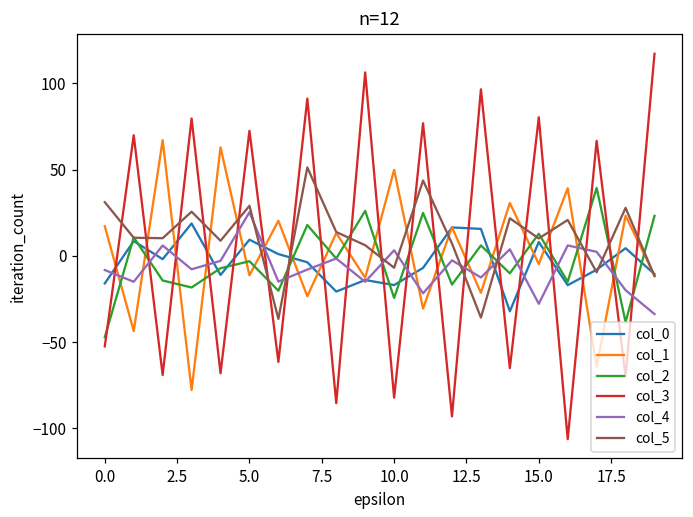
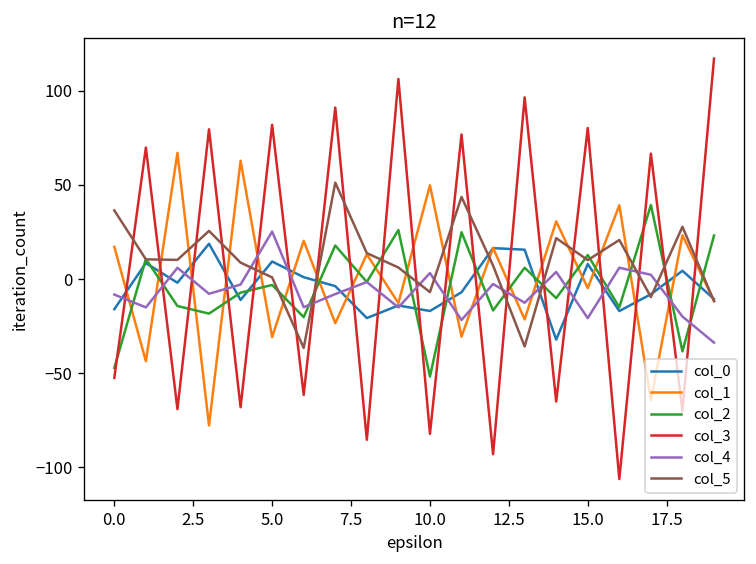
col_5, 0.0: 31 -> 36
col_1, 5.0: -11 -> -31
col_3, 5.0: 72 -> 82
col_5, 5.0: 29 -> 1
col_2, 10.0: -24 -> -52
col_4, 15.0: -28 -> -21
